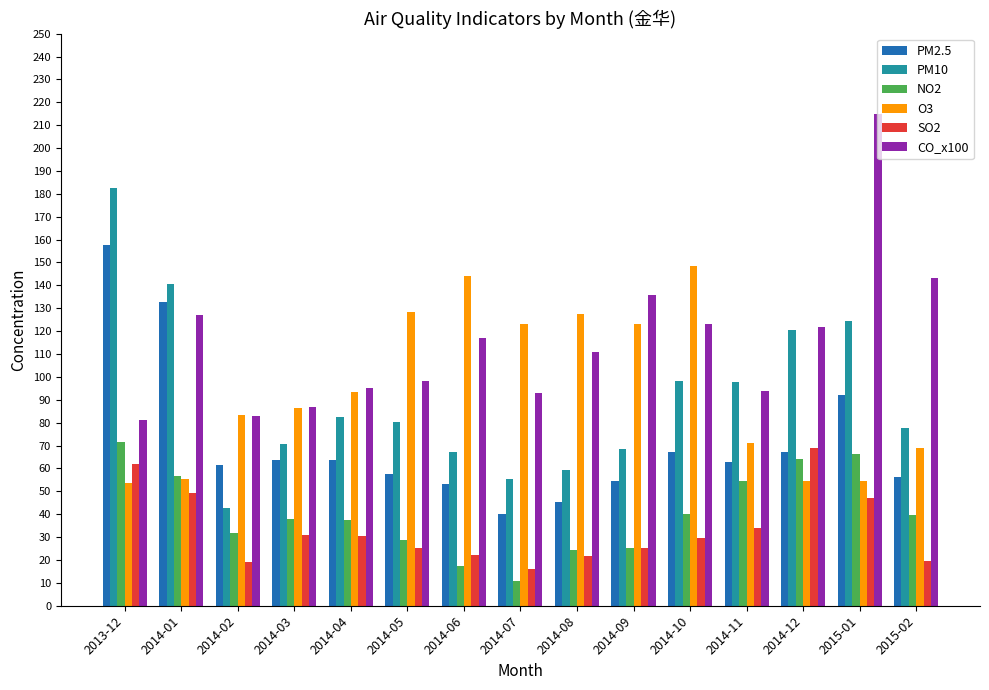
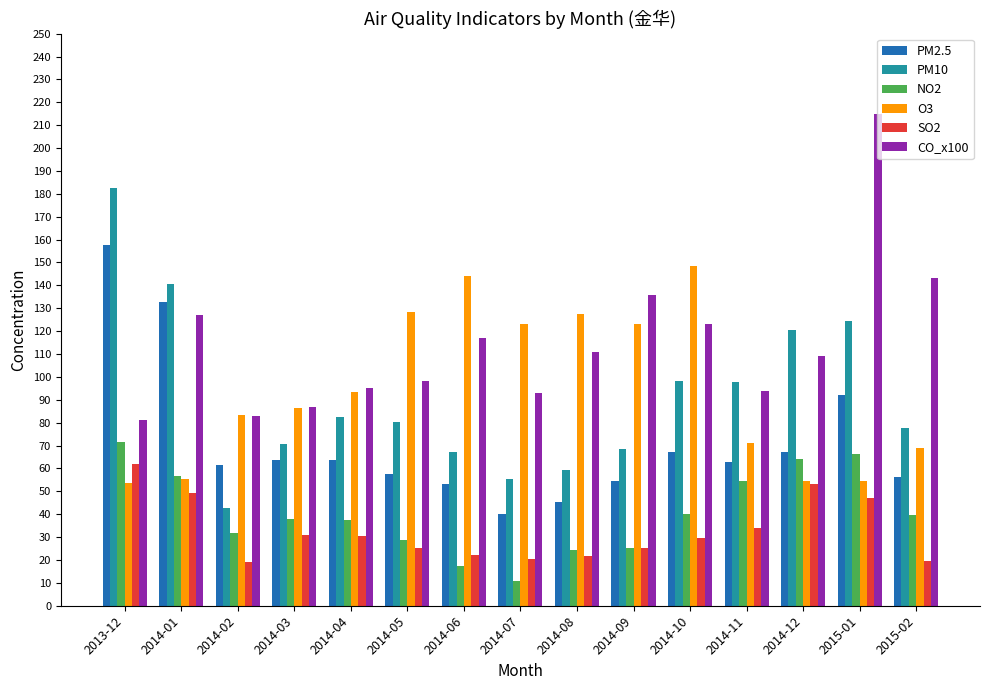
SO2, 2014-07: 16 -> 21
SO2, 2014-12: 69 -> 53
CO_x100, 2014-12: 122 -> 109
